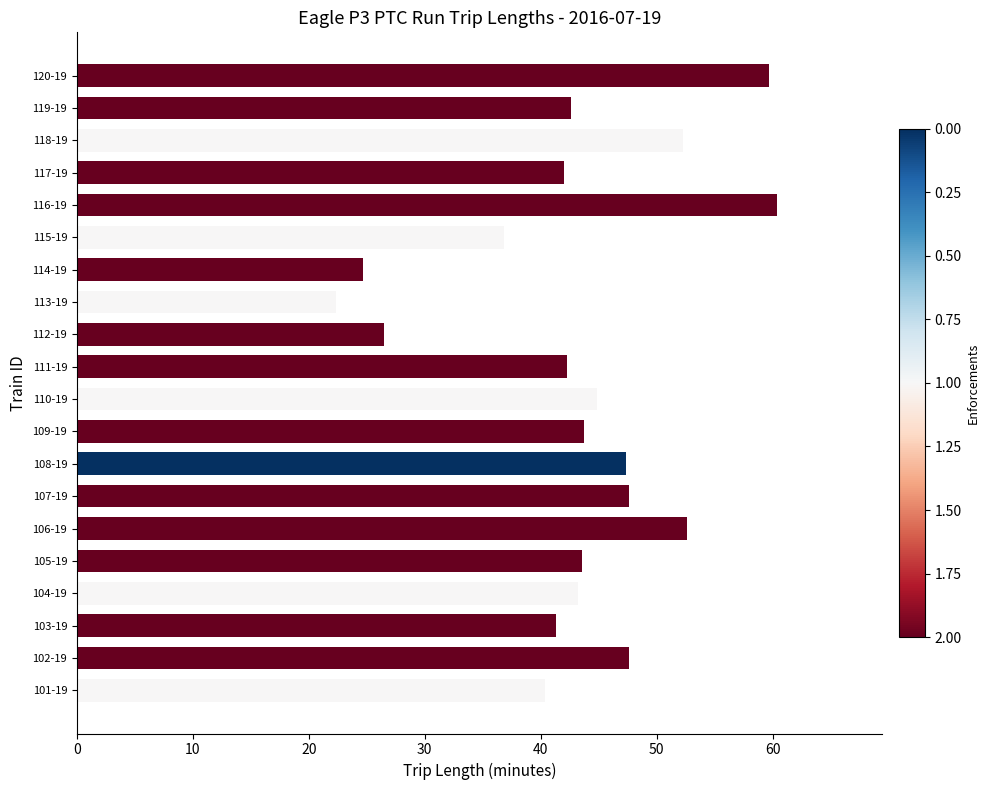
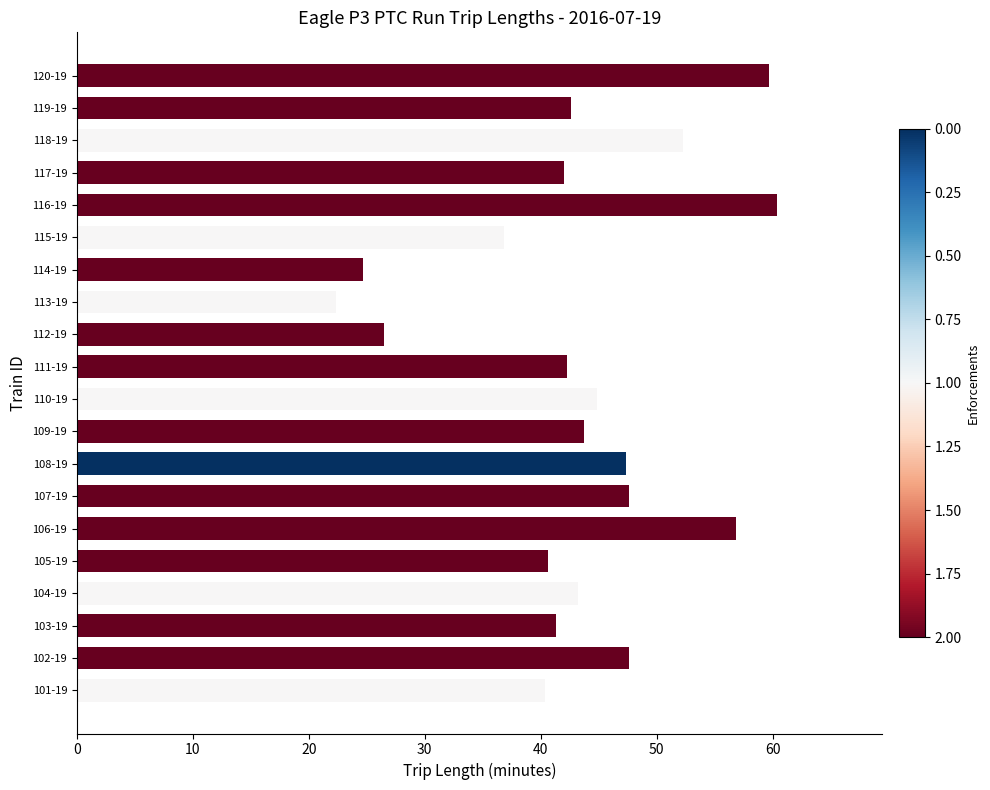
106-19: 52.6 -> 56.8
105-19: 43.5 -> 40.6
